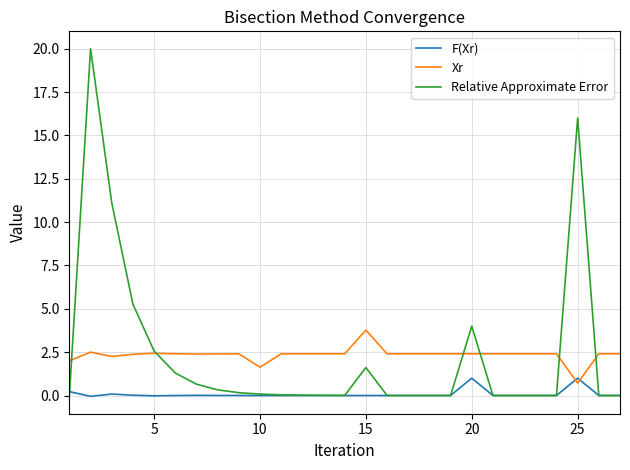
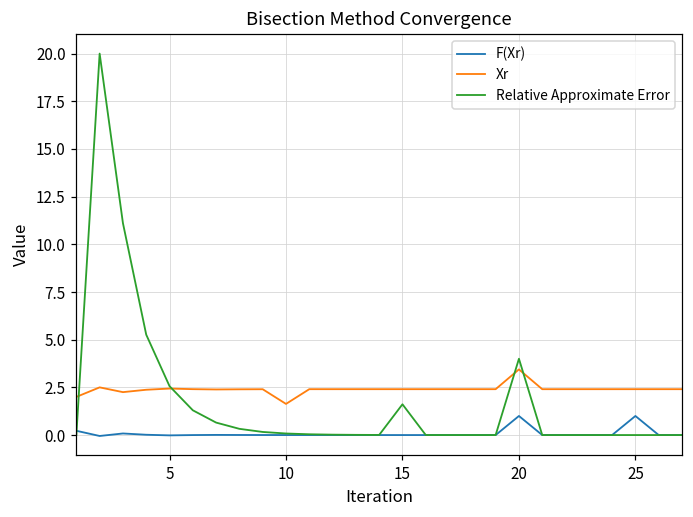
Xr, 15: 3.8 -> 2.4
Xr, 20: 2.4 -> 3.4
Xr, 25: 0.7 -> 2.4
Relative Approximate Error, 25: 16 -> 0
